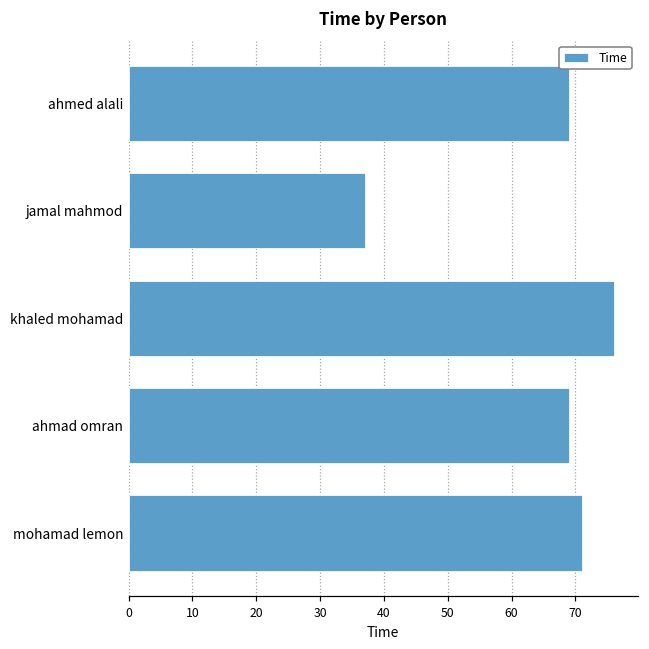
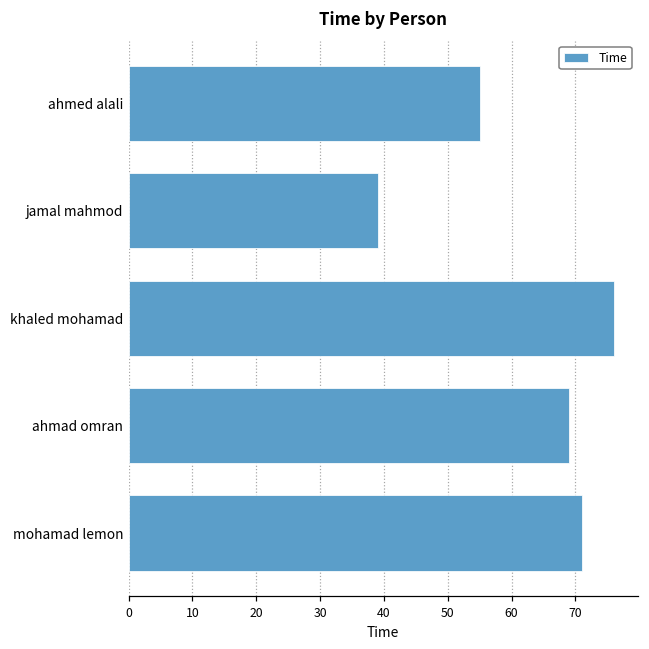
ahmed alali: 69 -> 55
jamal mahmod: 37 -> 39
